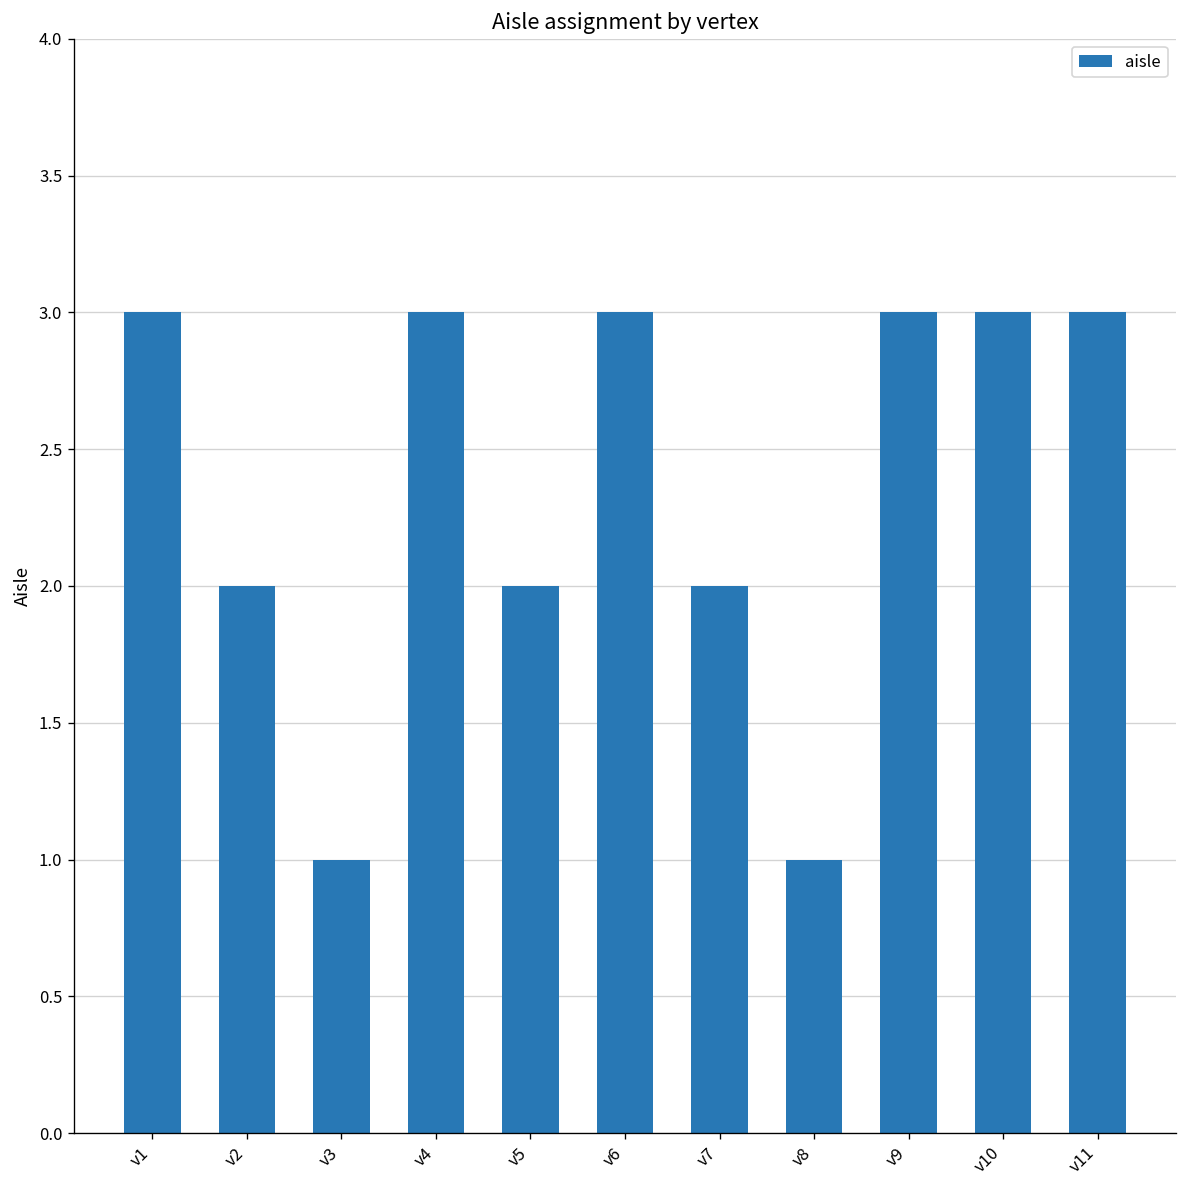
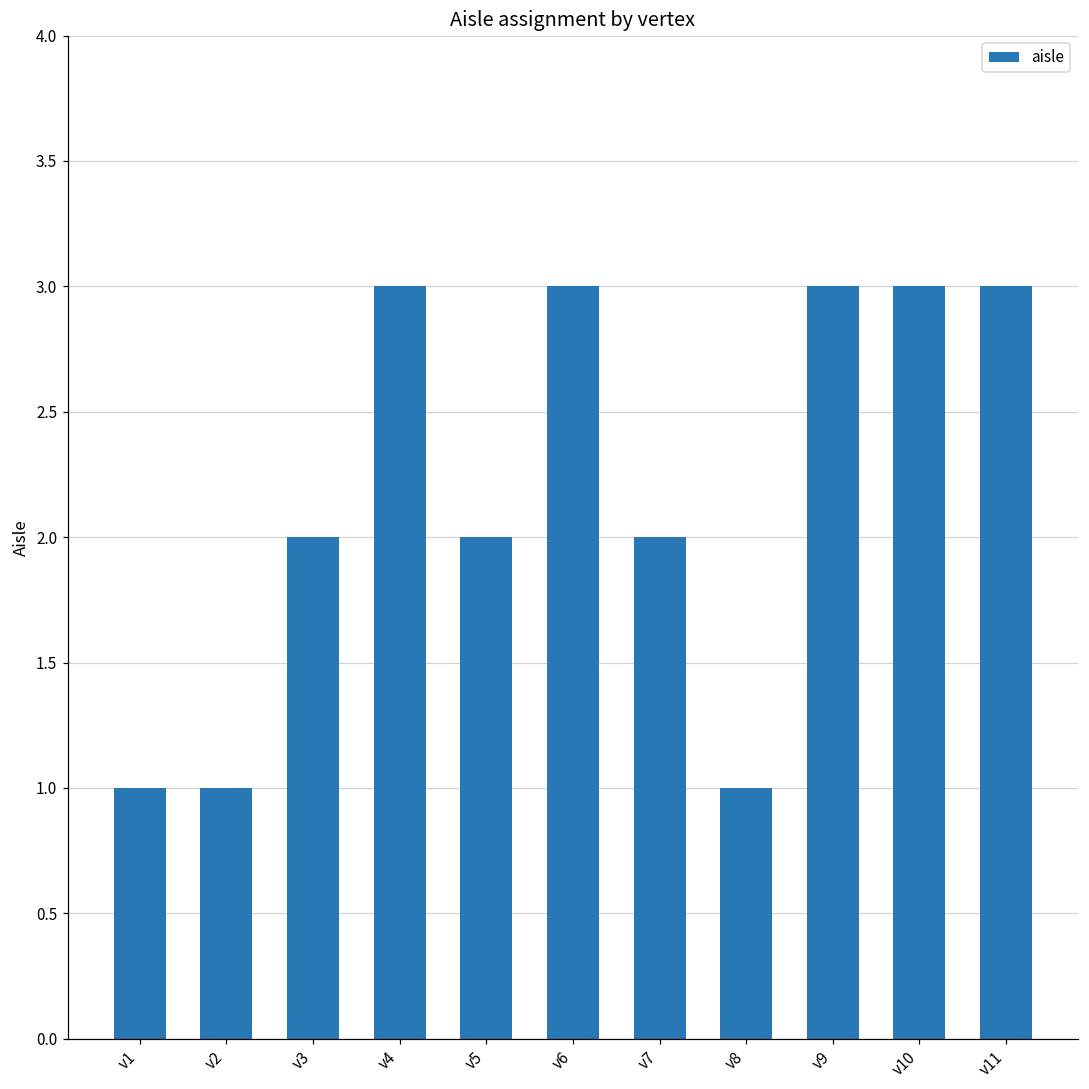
v1: 3 -> 1
v2: 2 -> 1
v3: 1 -> 2
